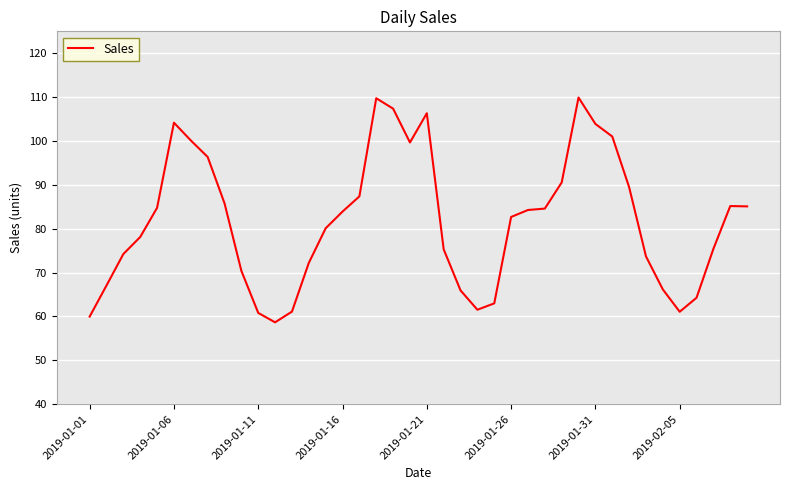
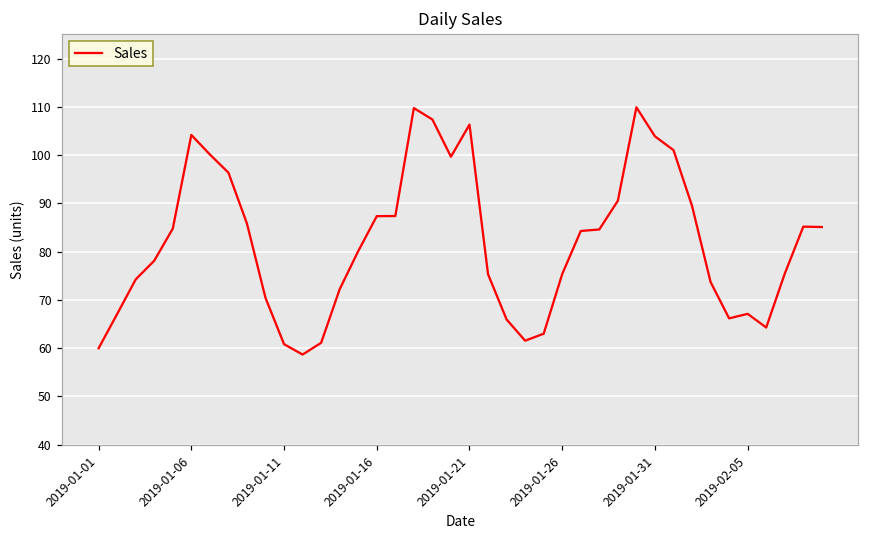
2019-01-16: 84 -> 87
2019-01-26: 83 -> 75
2019-02-05: 61 -> 67
